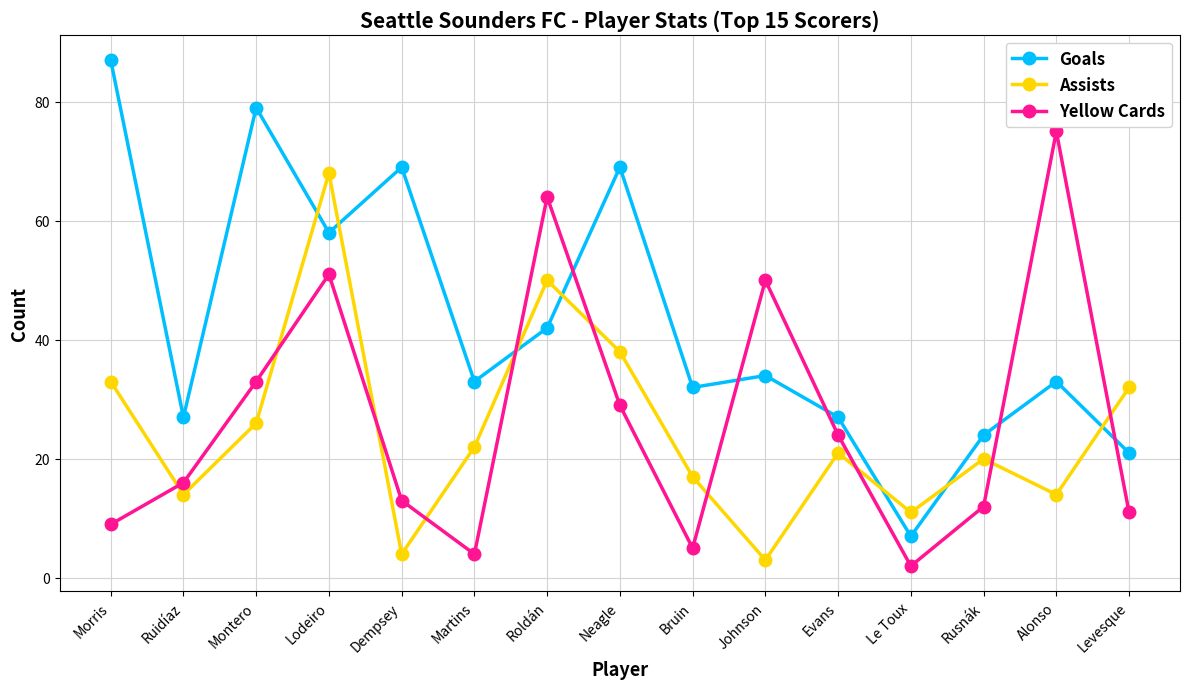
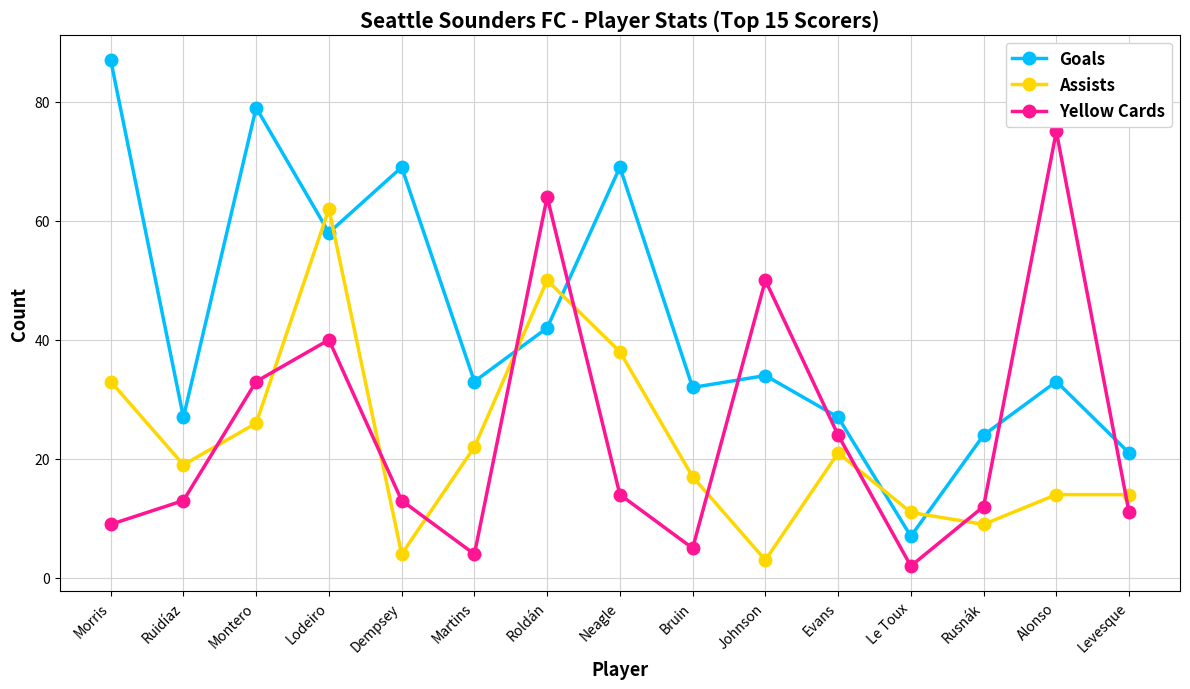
Assists, Ruidíaz: 14 -> 19
Yellow Cards, Ruidíaz: 16 -> 13
Assists, Lodeiro: 68 -> 62
Yellow Cards, Lodeiro: 51 -> 40
Yellow Cards, Neagle: 29 -> 14
Assists, Rusnák: 20 -> 9
Assists, Levesque: 32 -> 14
